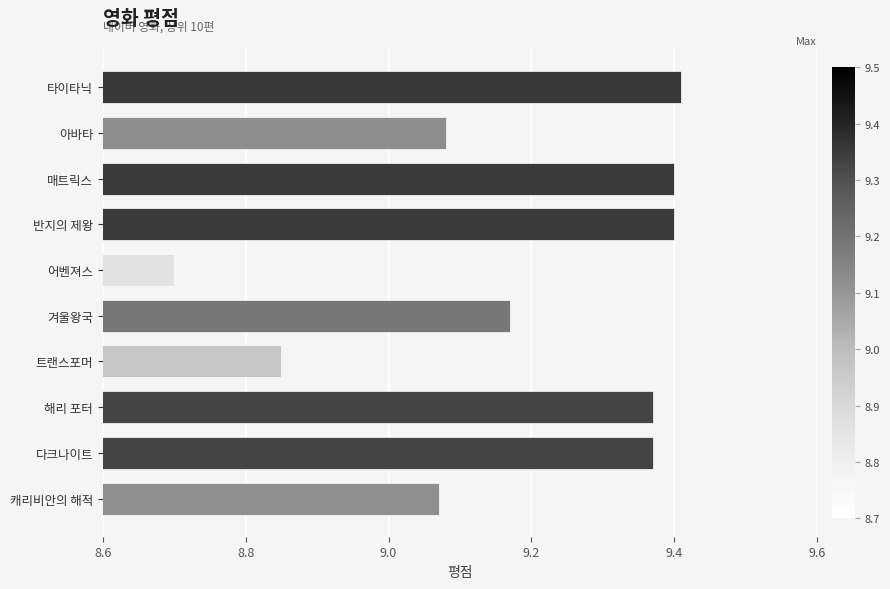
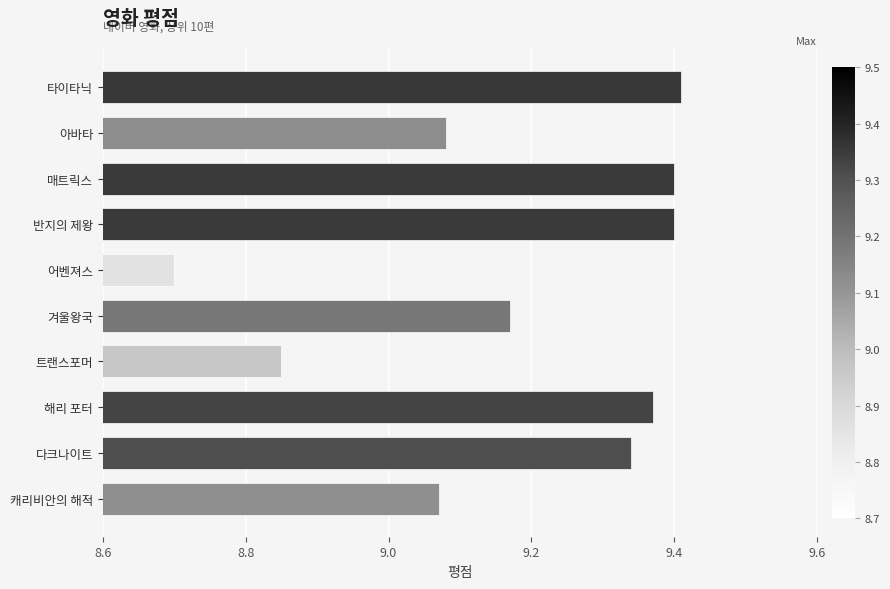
다크나이트: 9.37 -> 9.34
